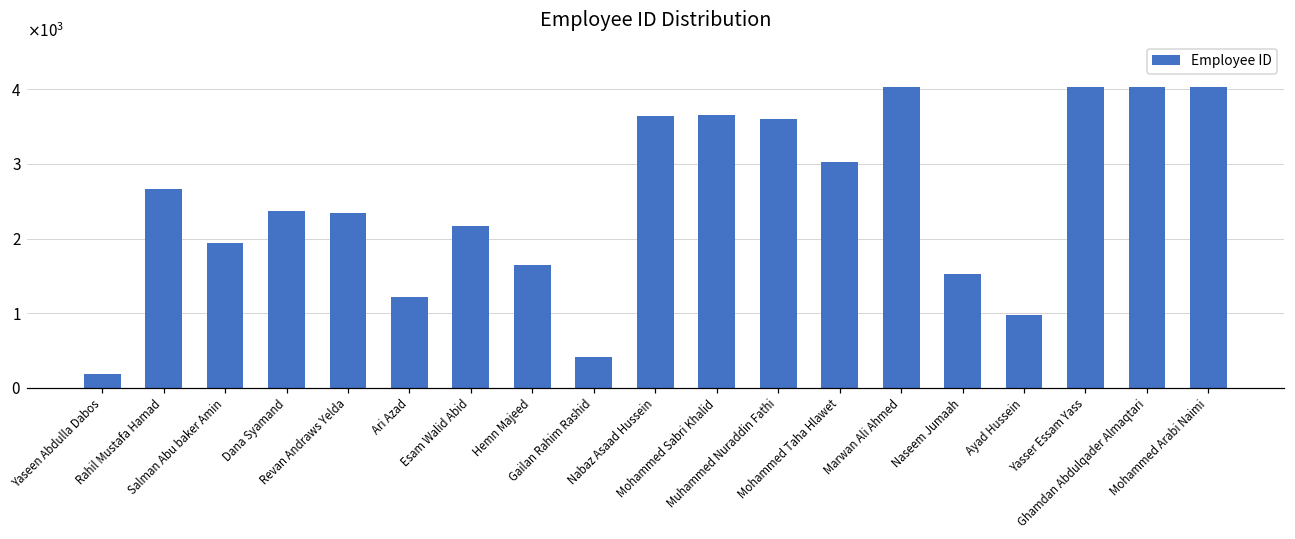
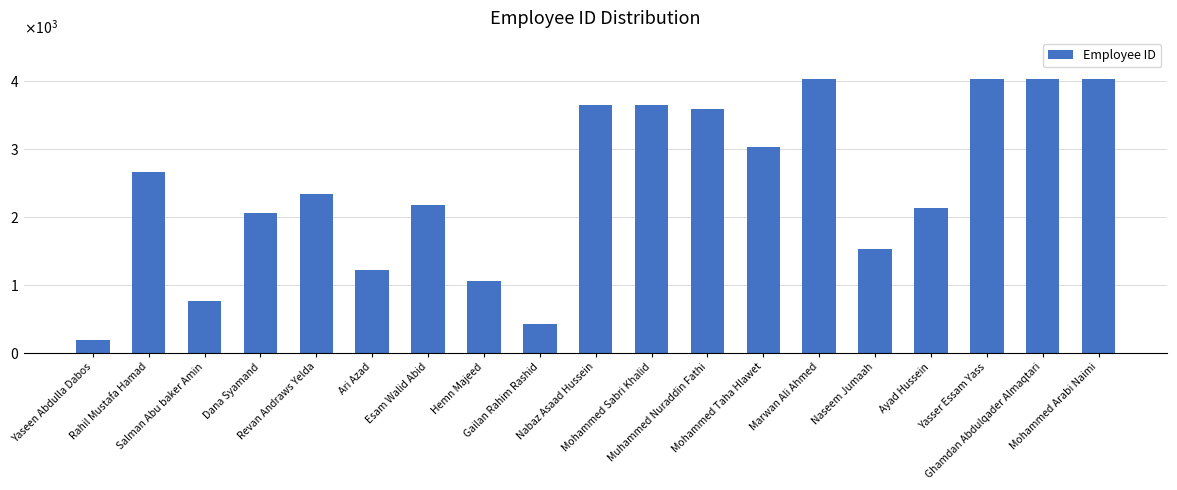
Salman Abu baker Amin: 1900 -> 800
Dana Syamand: 2400 -> 2100
Hemn Majeed: 1700 -> 1000
Ayad Hussein: 1000 -> 2100
